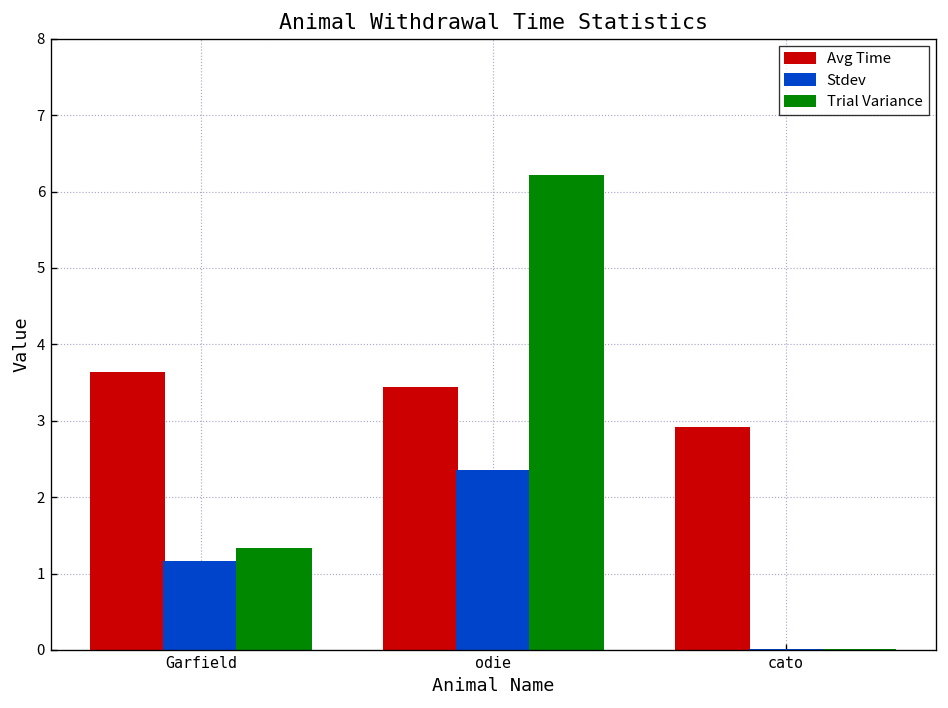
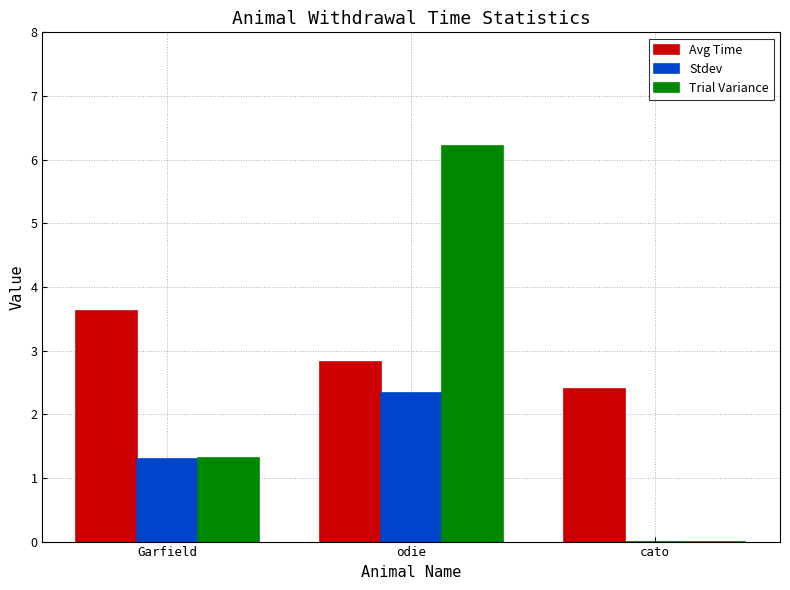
Stdev, Garfield: 1.1 -> 1.3
Avg Time, odie: 3.4 -> 2.8
Avg Time, cato: 2.9 -> 2.4
